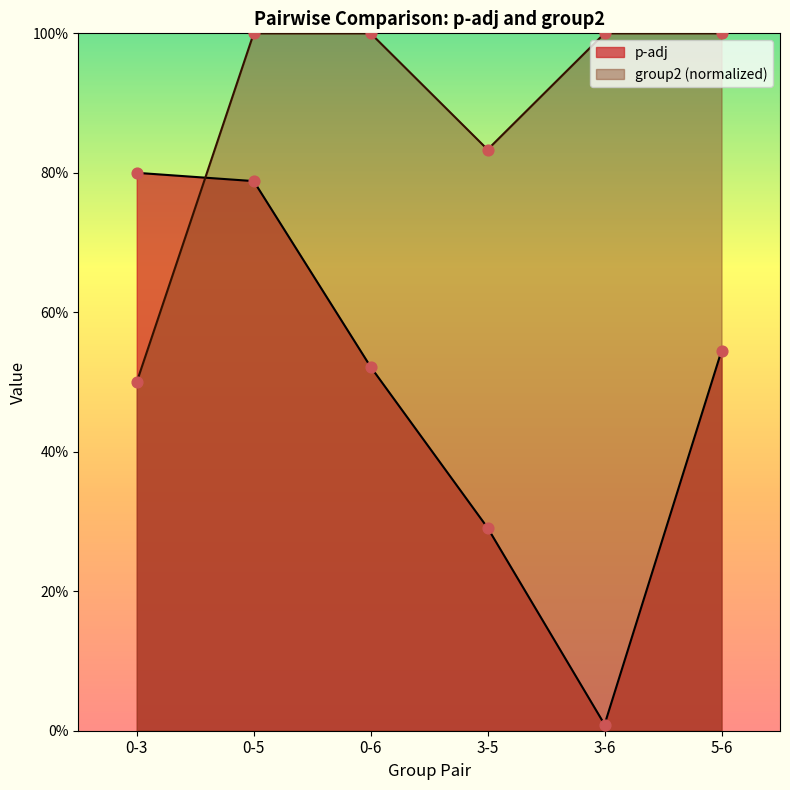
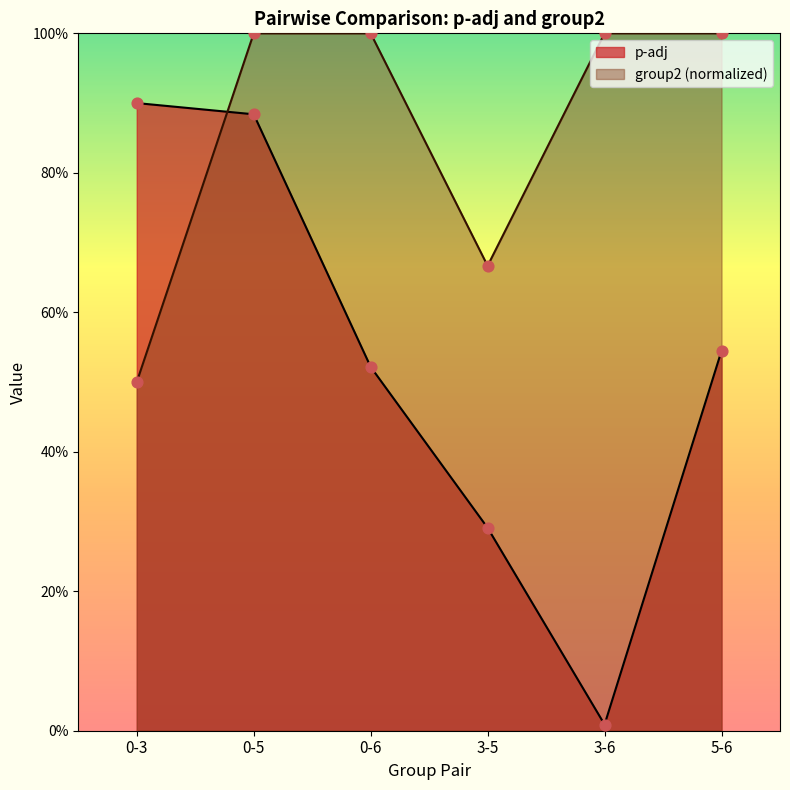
p-adj, 0-3: 80% -> 90%
p-adj, 0-5: 79% -> 88%
group2 (normalized), 3-5: 83% -> 67%
